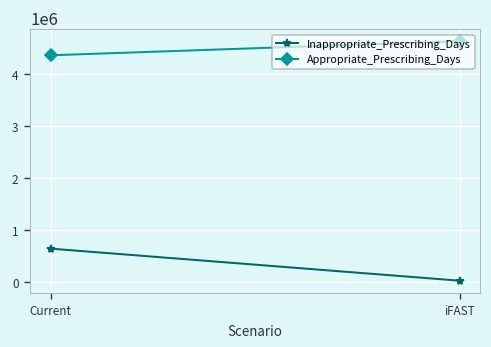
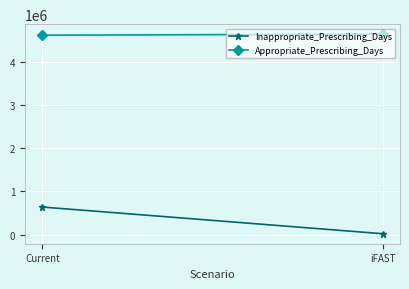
Appropriate_Prescribing_Days, Current: 4400000 -> 4600000
